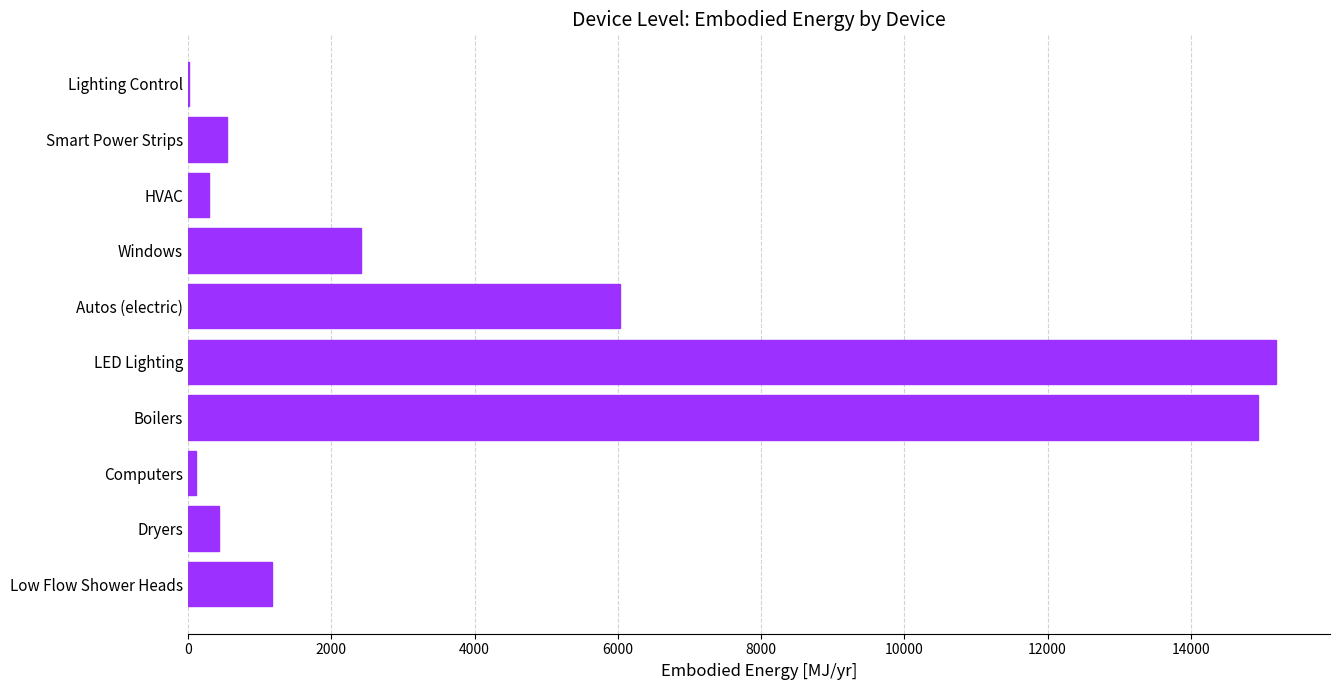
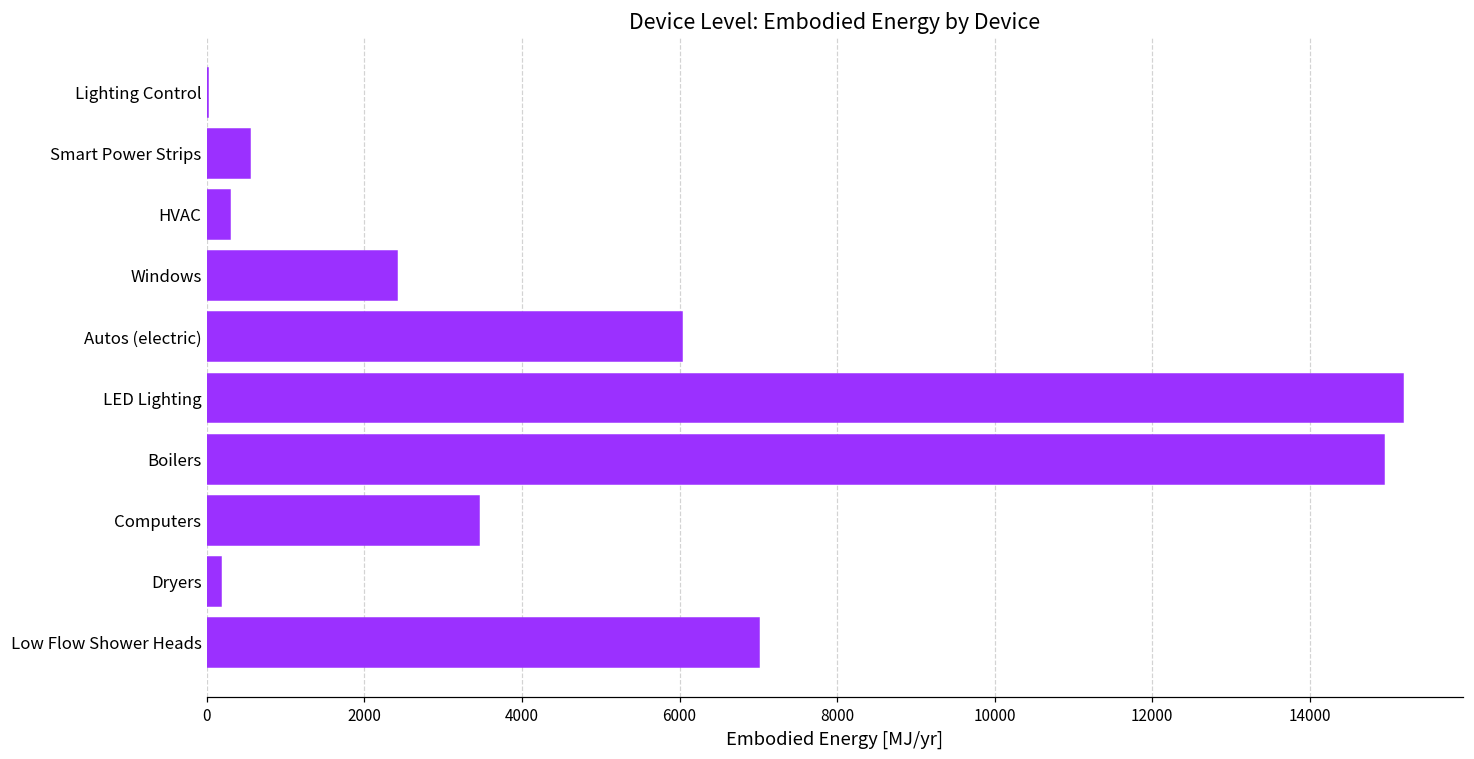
Computers: 100 -> 3400
Dryers: 400 -> 200
Low Flow Shower Heads: 1200 -> 7000
